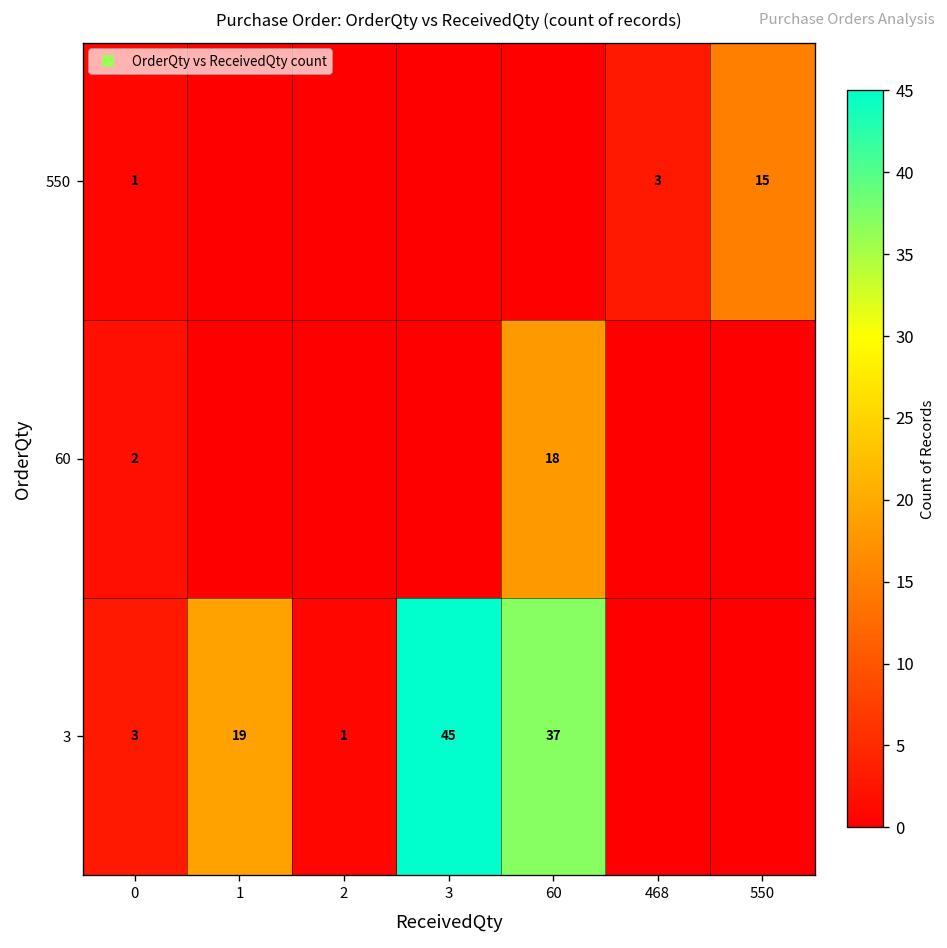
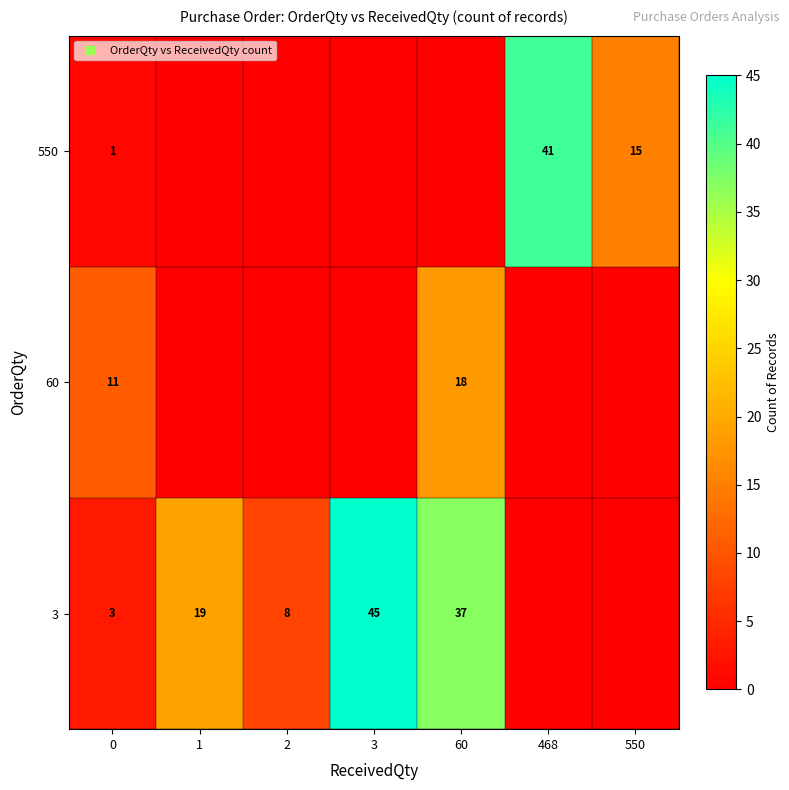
550, 468: 3 -> 41
60, 0: 2 -> 11
3, 2: 1 -> 8
